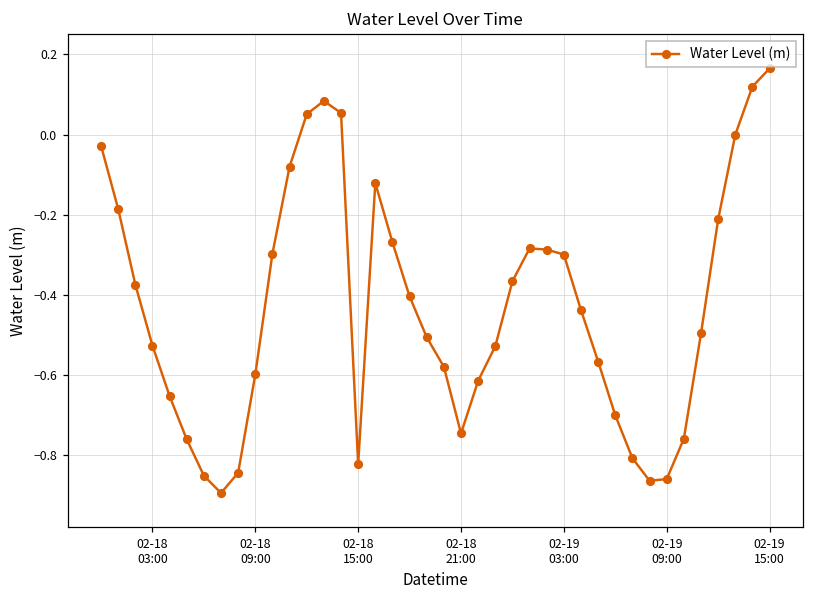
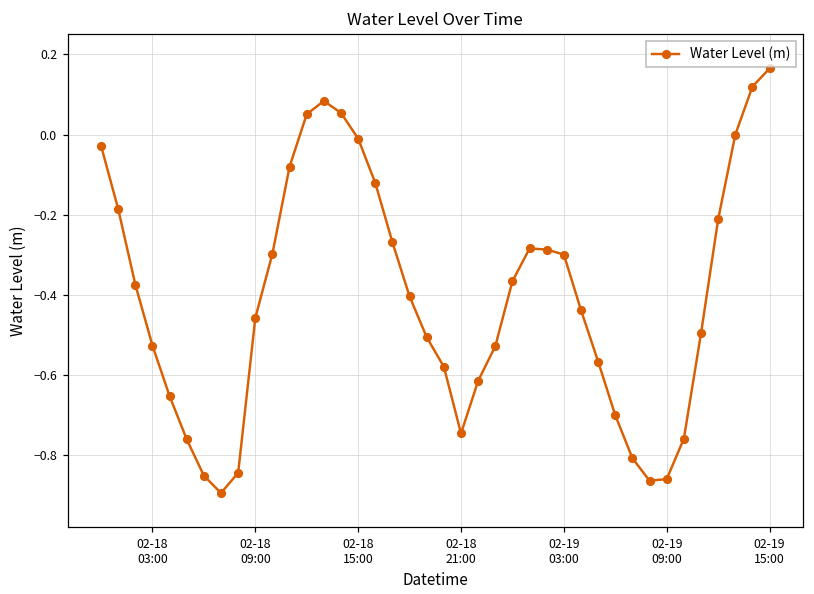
02-18 09:00: -0.60 -> -0.46
02-18 15:00: -0.82 -> -0.01
